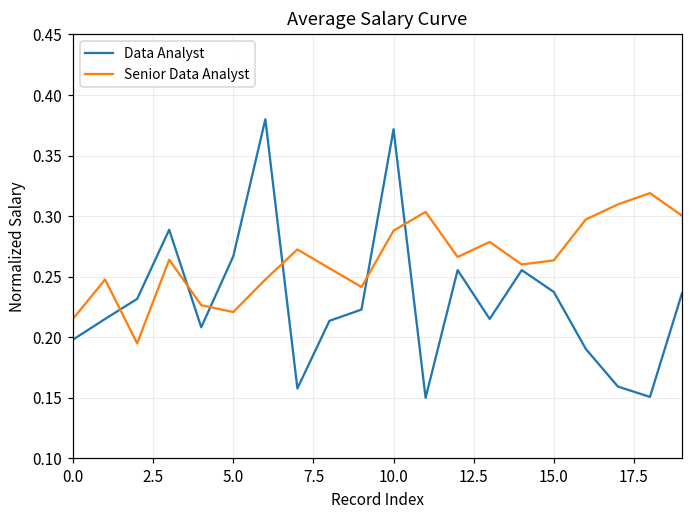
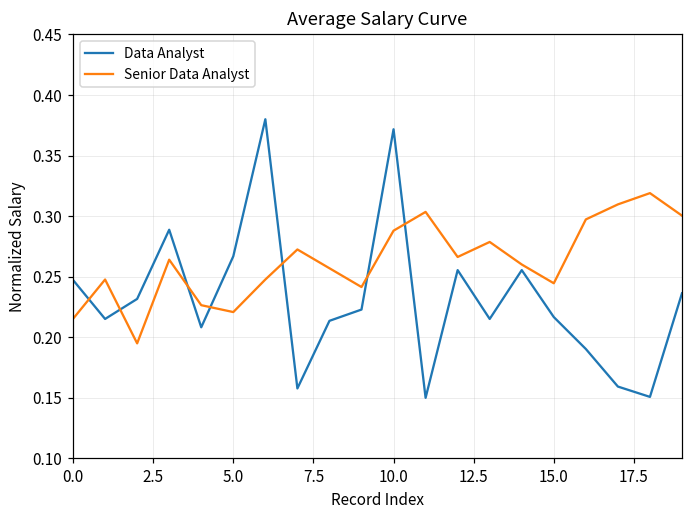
Data Analyst, 0.0: 0.198 -> 0.247
Data Analyst, 15.0: 0.237 -> 0.217
Senior Data Analyst, 15.0: 0.264 -> 0.245
